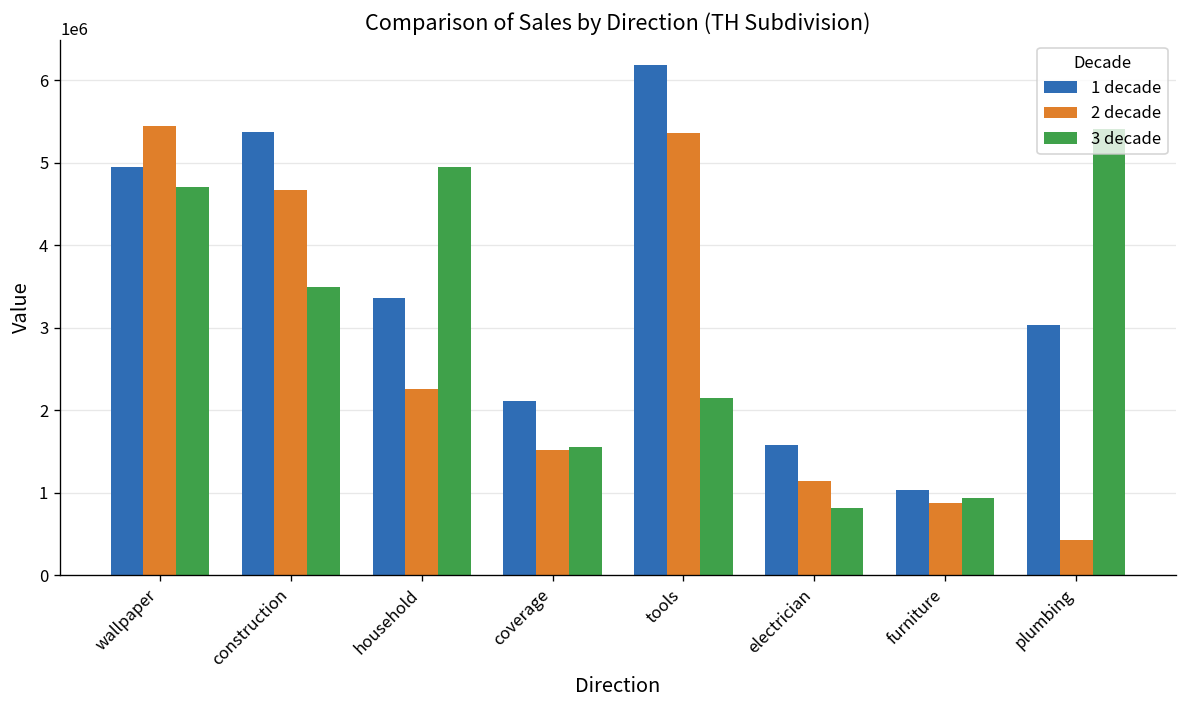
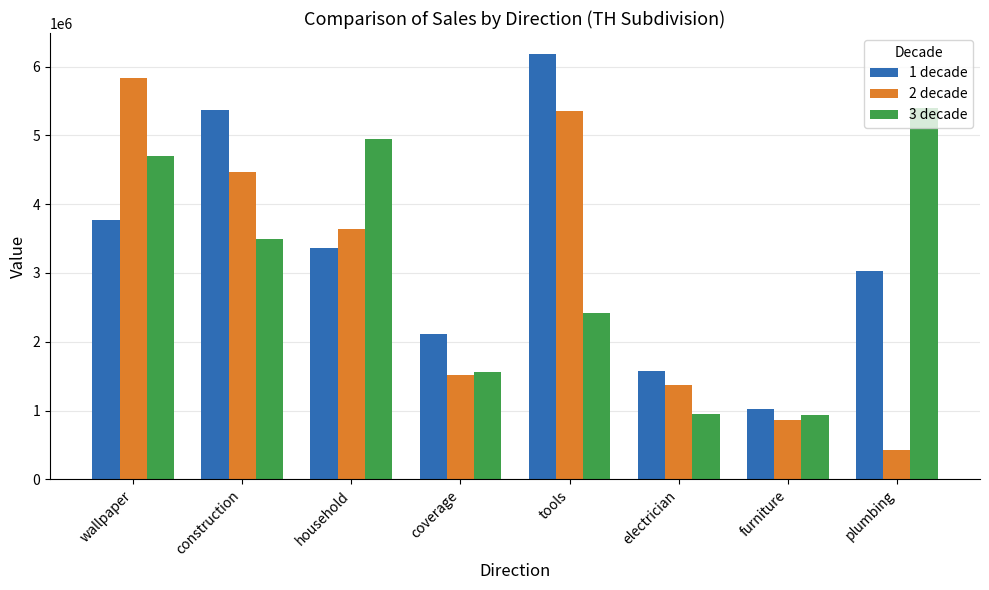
1 decade, wallpaper: 4900000 -> 3800000
2 decade, wallpaper: 5400000 -> 5800000
2 decade, construction: 4700000 -> 4500000
2 decade, household: 2300000 -> 3600000
3 decade, tools: 2200000 -> 2400000
2 decade, electrician: 1100000 -> 1400000
3 decade, electrician: 800000 -> 1000000
